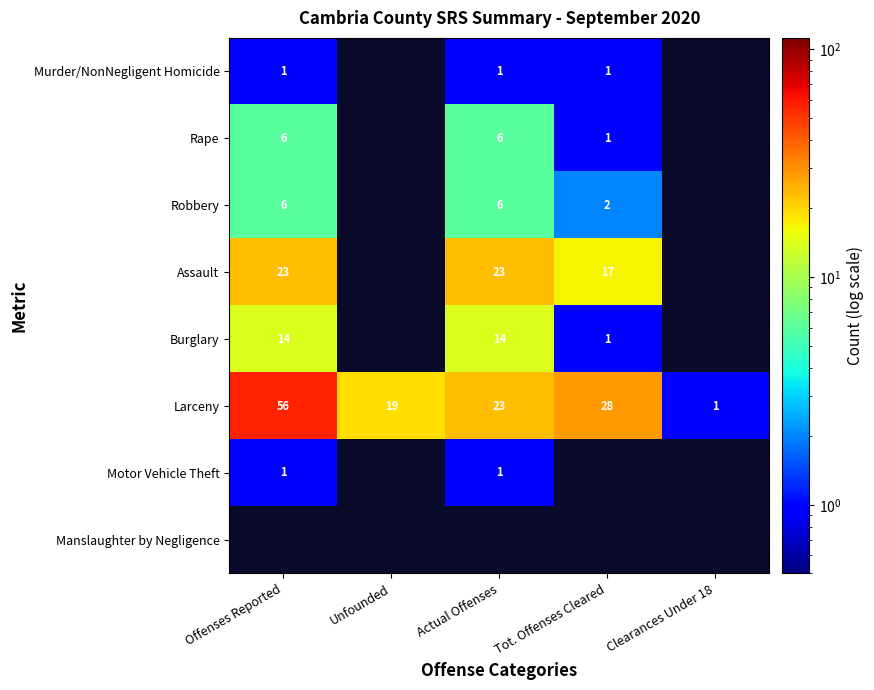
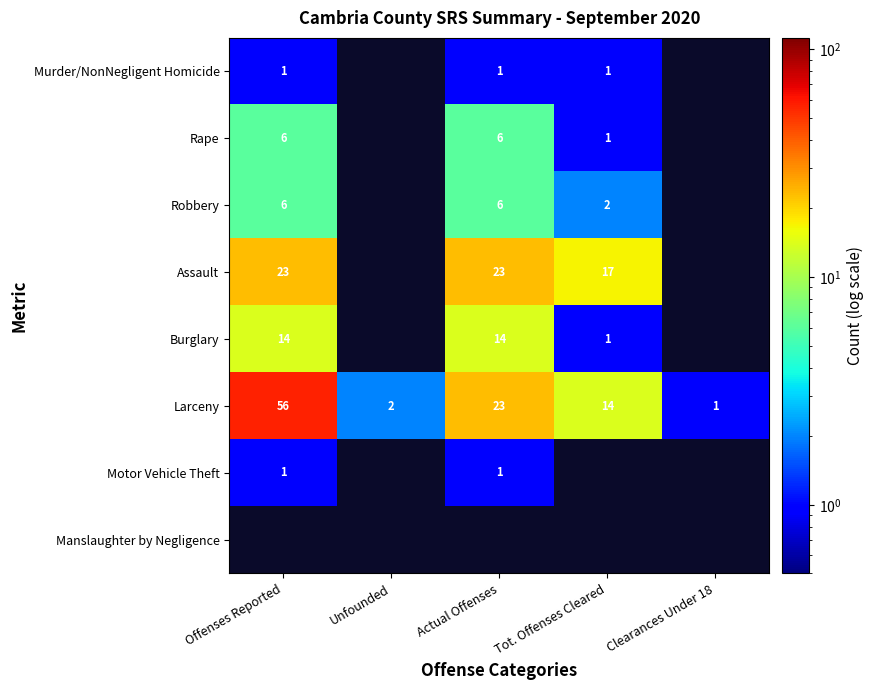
Larceny, Unfounded: 19 -> 2
Larceny, Tot. Offenses Cleared: 28 -> 14
